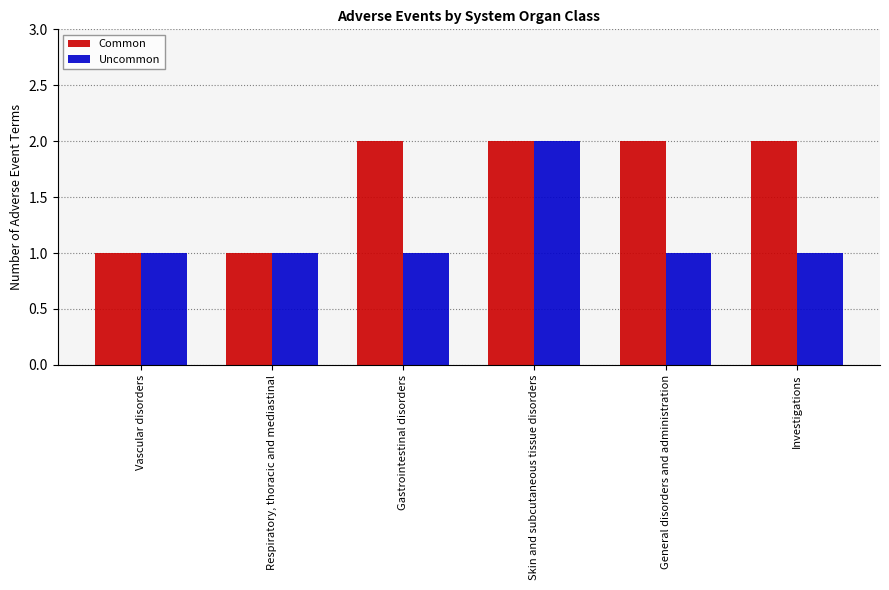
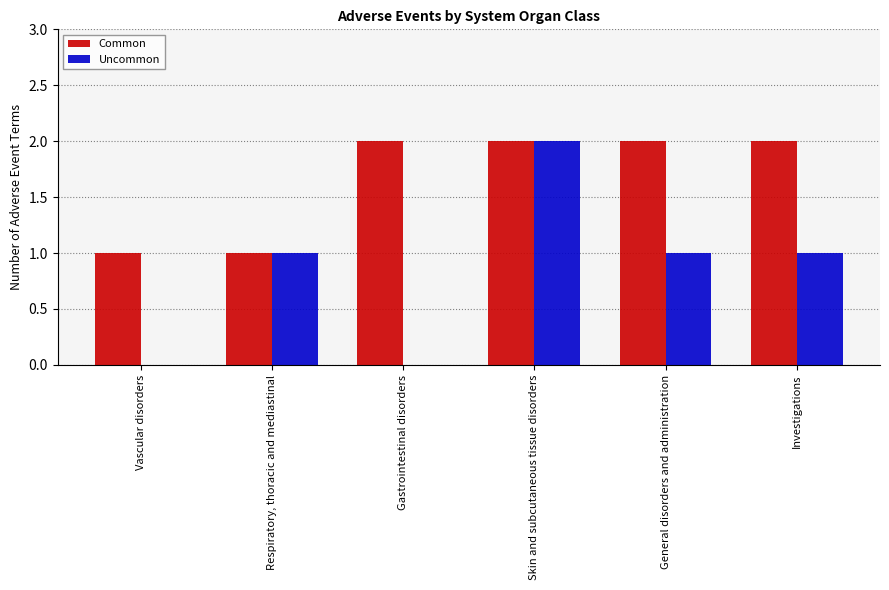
Uncommon, Vascular disorders: 1 -> 0
Uncommon, Gastrointestinal disorders: 1 -> 0
